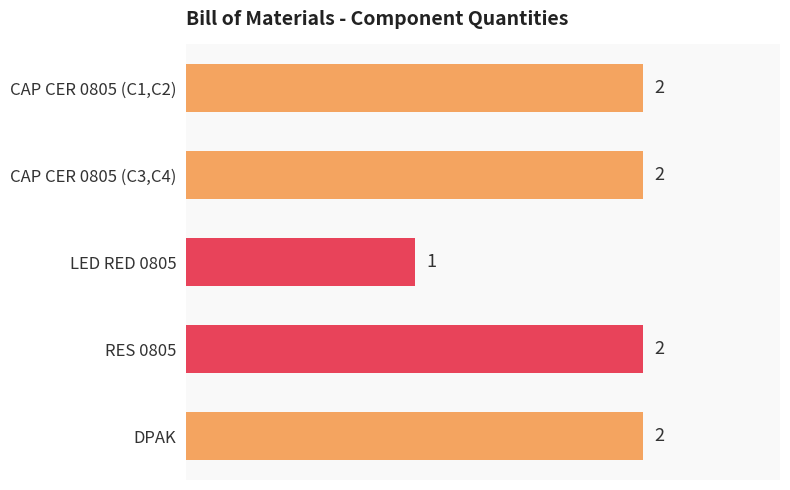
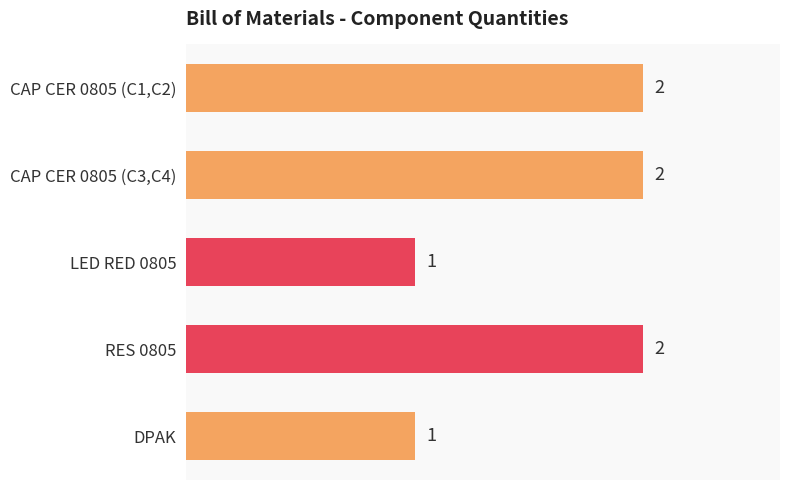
DPAK: 2 -> 1
